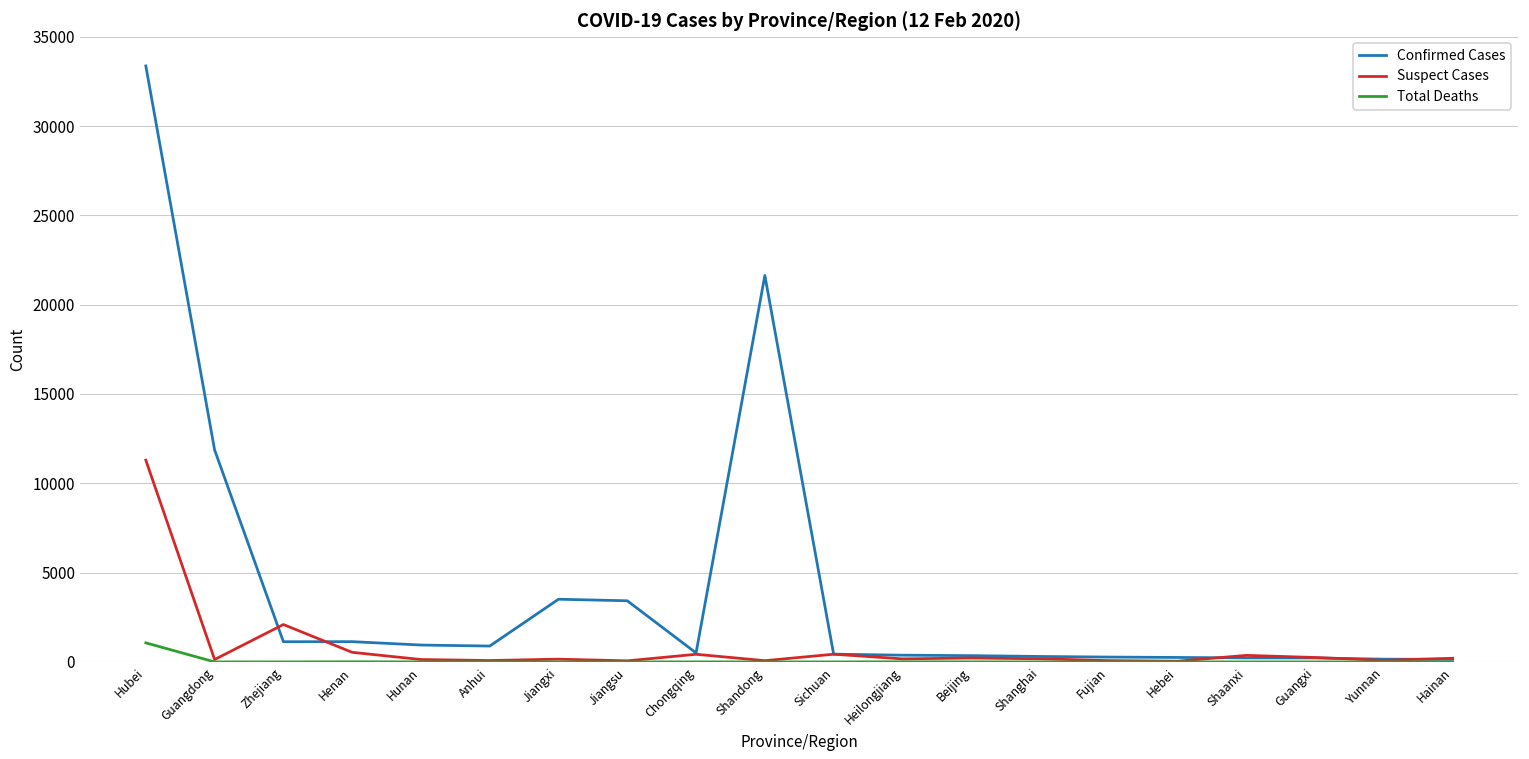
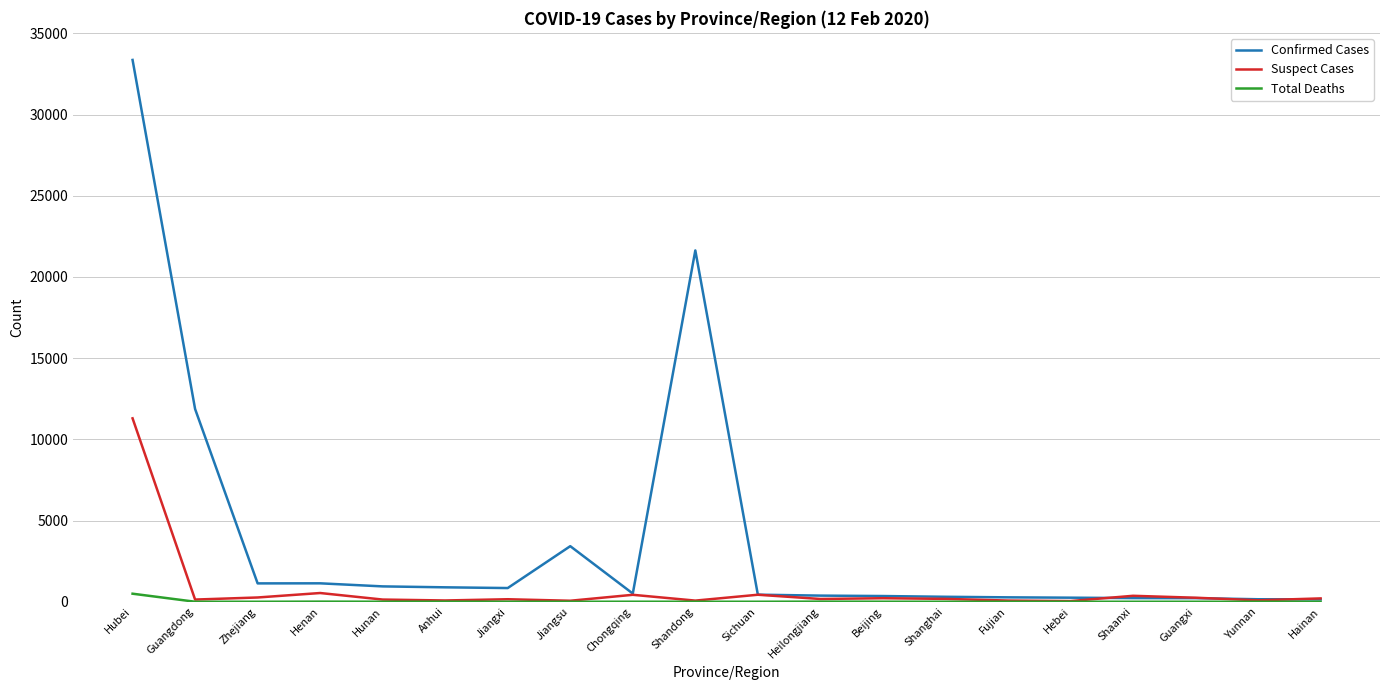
Total Deaths, Hubei: 1100 -> 500
Suspect Cases, Zhejiang: 2100 -> 300
Confirmed Cases, Jiangxi: 3500 -> 800
